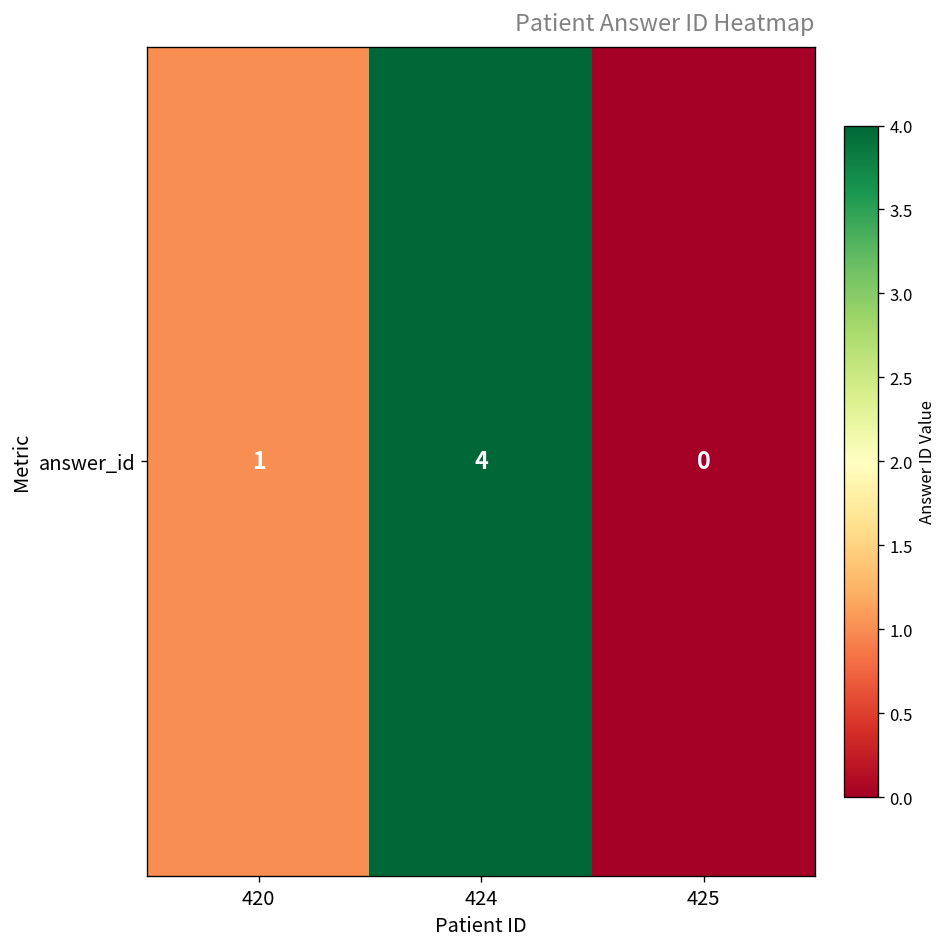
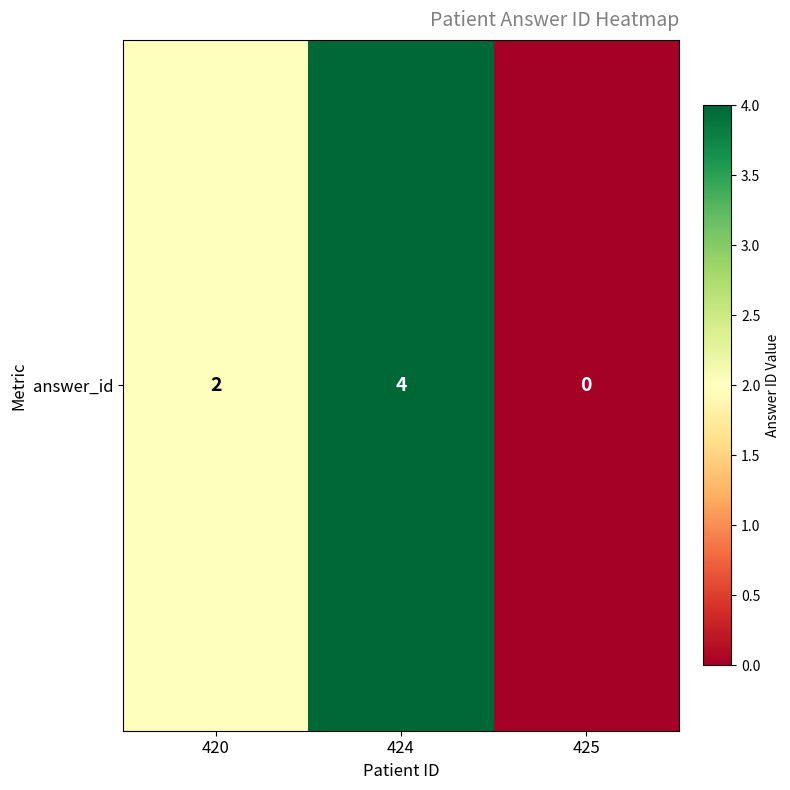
answer_id, 420: 1 -> 2
